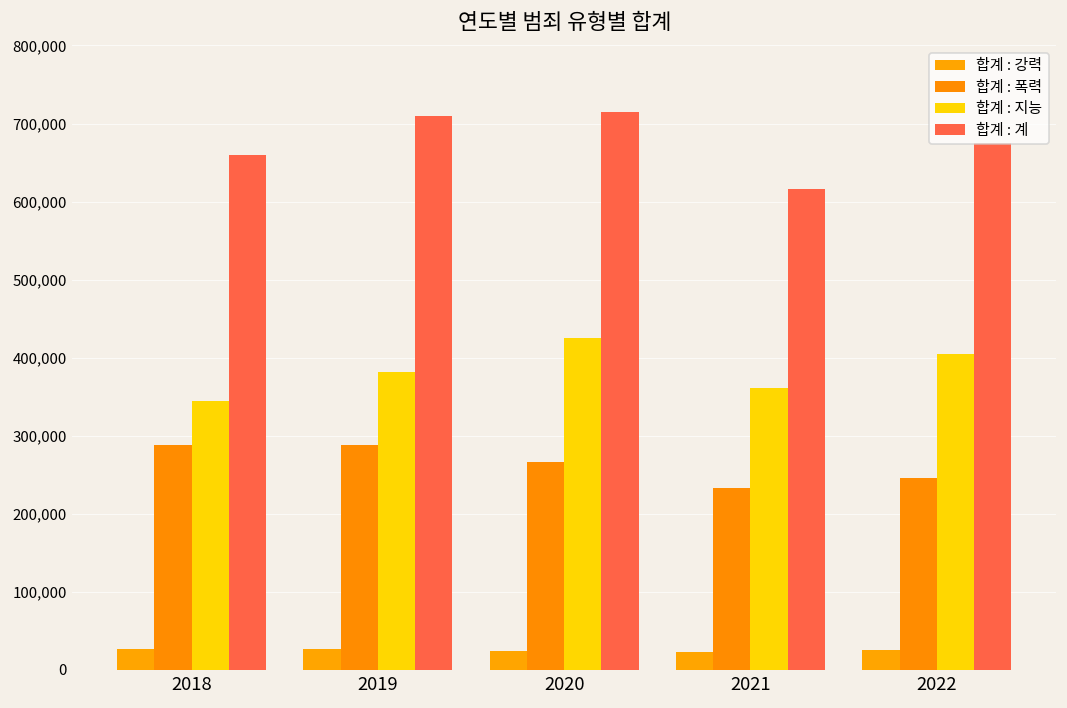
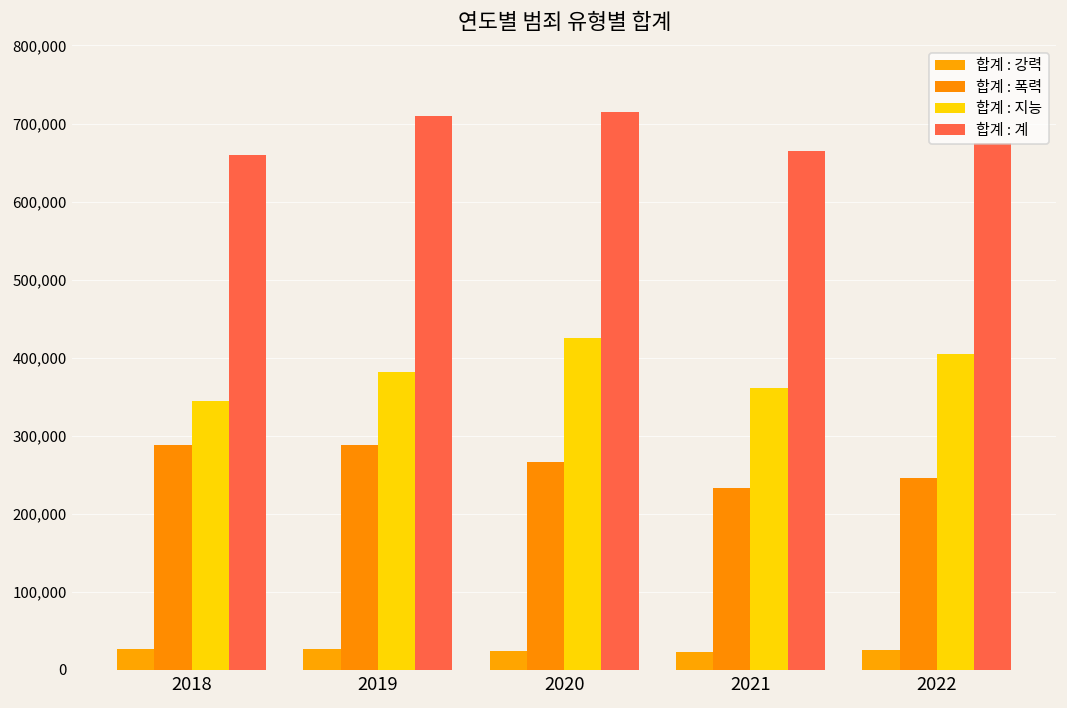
합계 : 계, 2021: 620,000 -> 660,000
